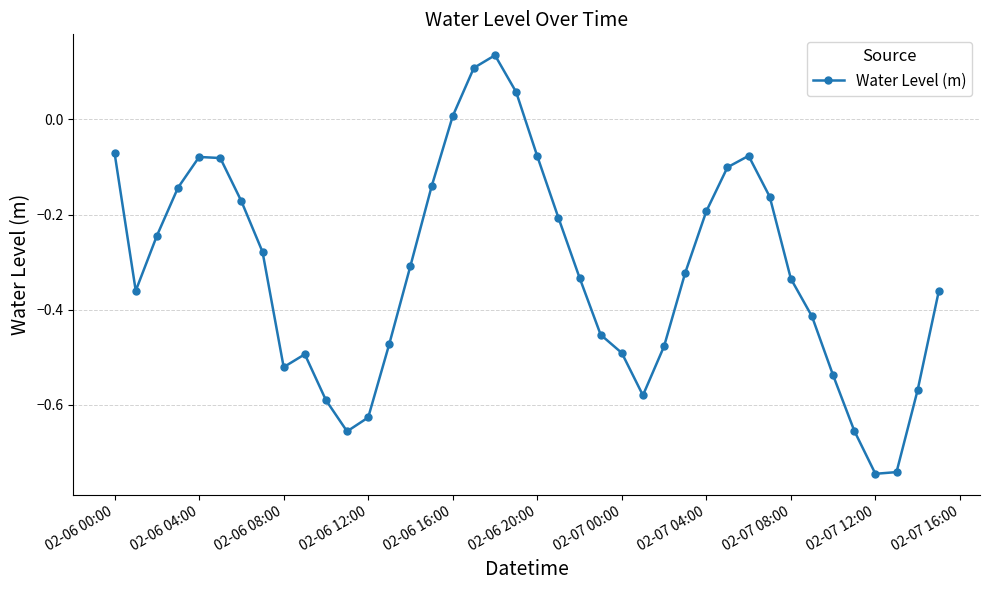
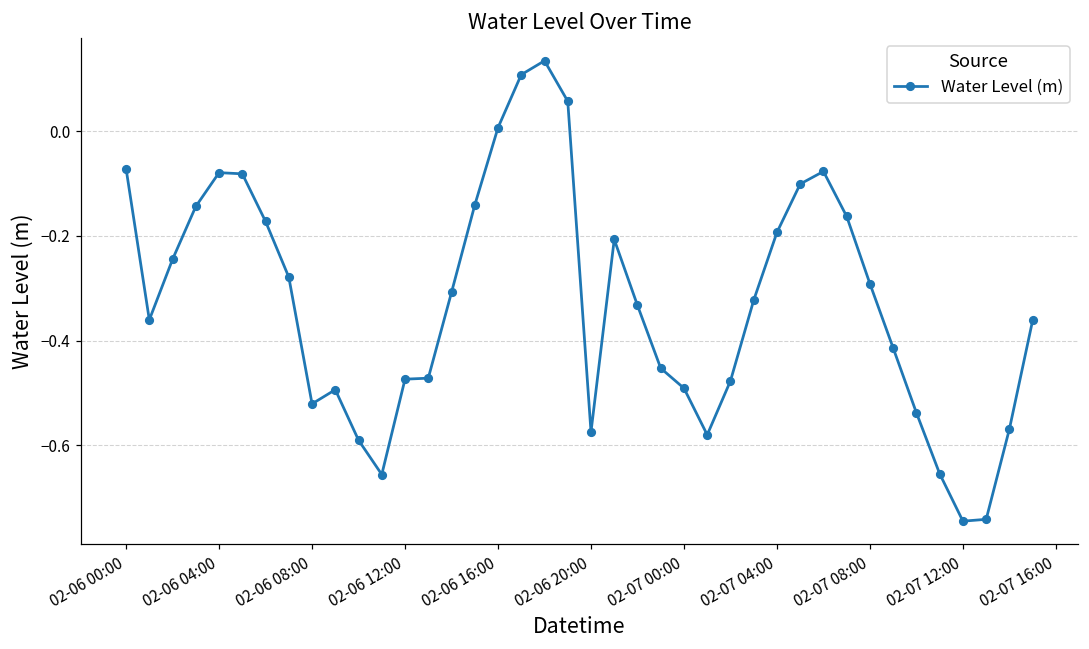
02-06 12:00: -0.63 -> -0.47
02-06 20:00: -0.08 -> -0.57
02-07 08:00: -0.33 -> -0.29
